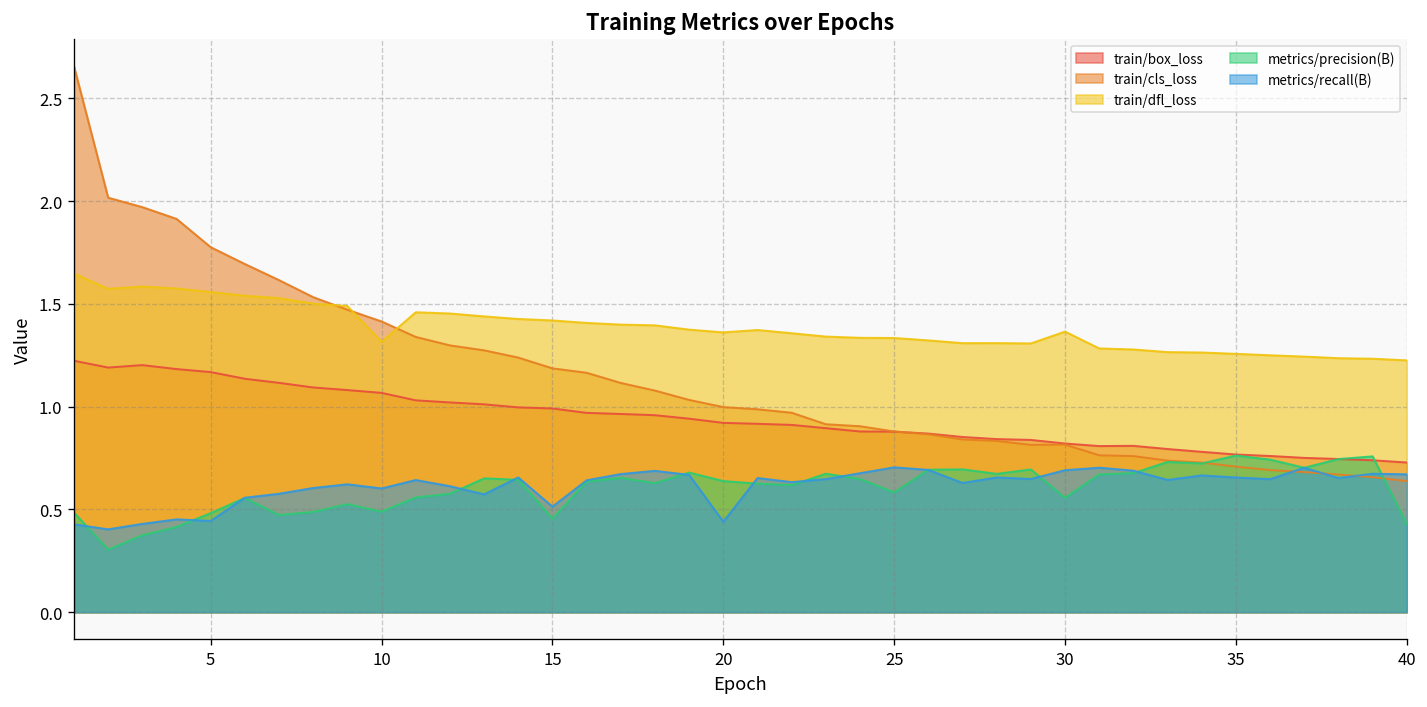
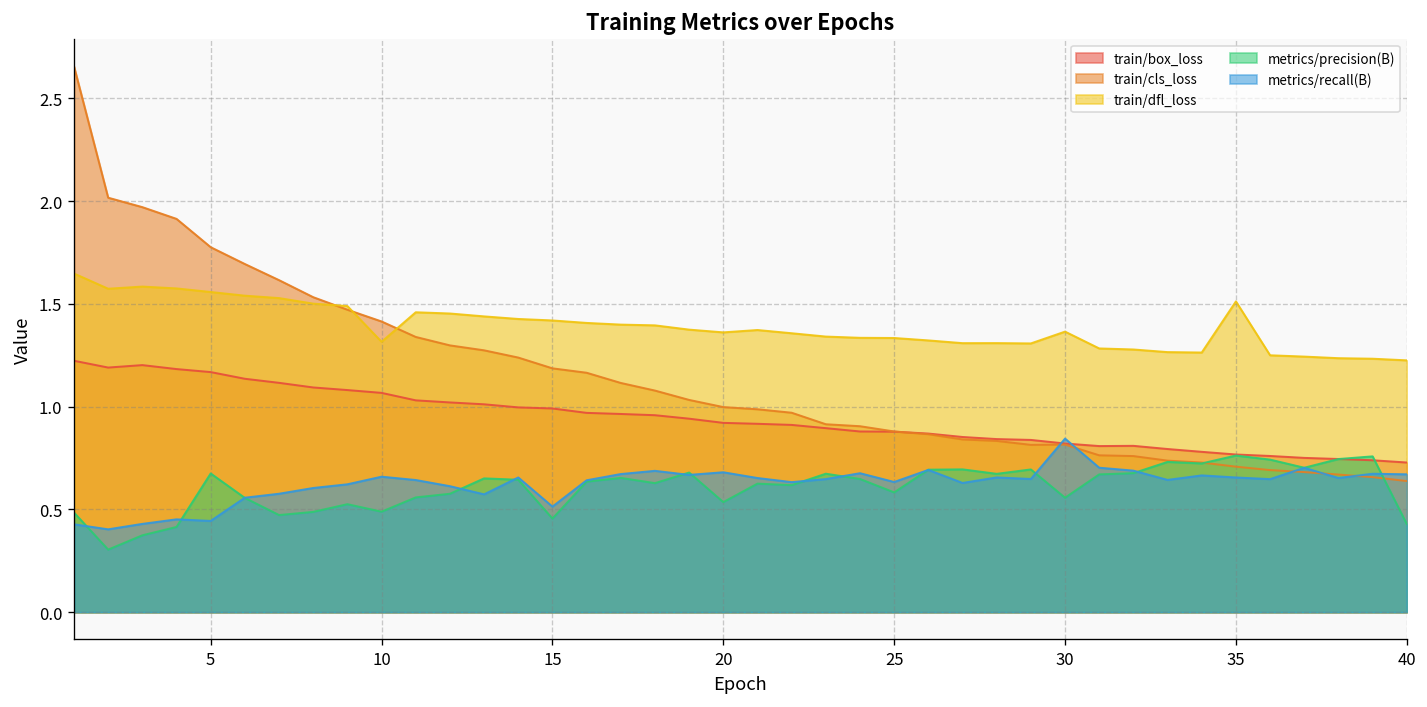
metrics/precision(B), 5: 0.48 -> 0.67
metrics/recall(B), 10: 0.60 -> 0.66
metrics/precision(B), 20: 0.64 -> 0.54
metrics/recall(B), 20: 0.44 -> 0.68
metrics/recall(B), 25: 0.70 -> 0.63
metrics/recall(B), 30: 0.69 -> 0.84
train/dfl_loss, 35: 1.26 -> 1.51
